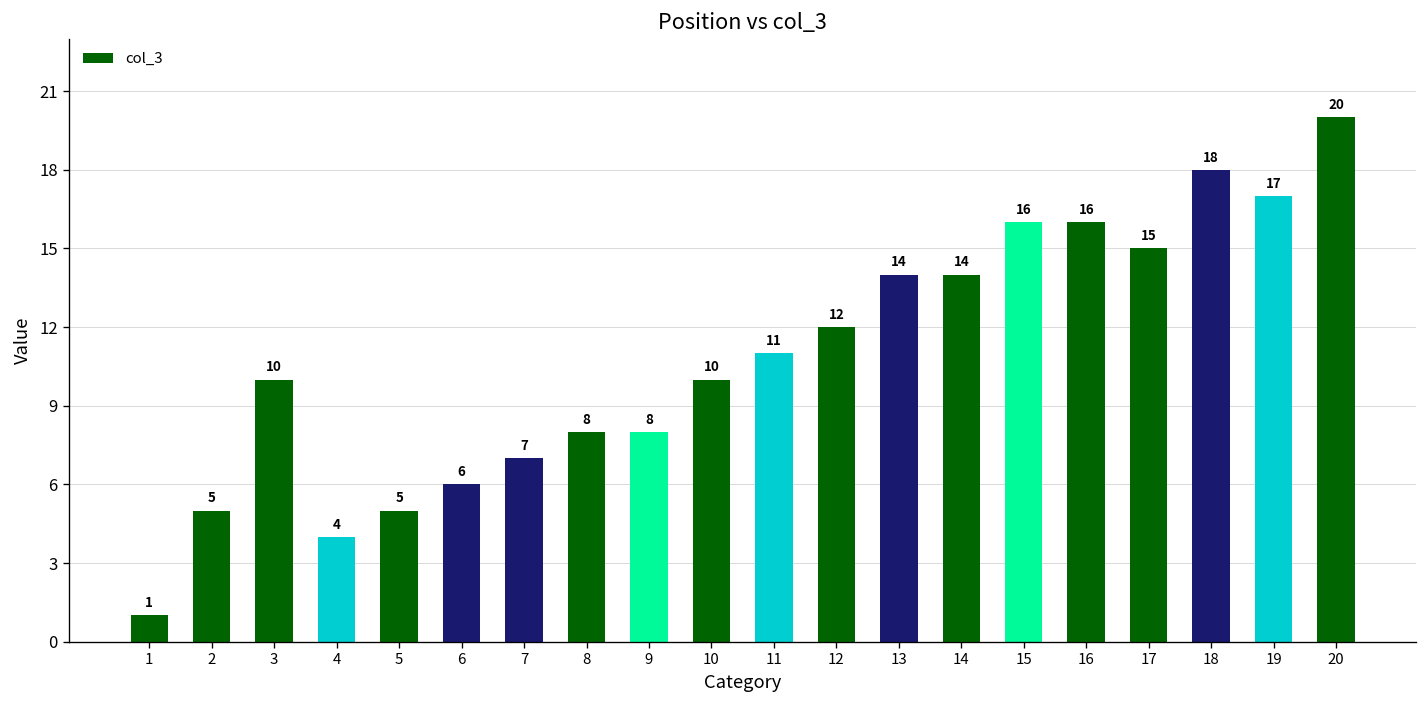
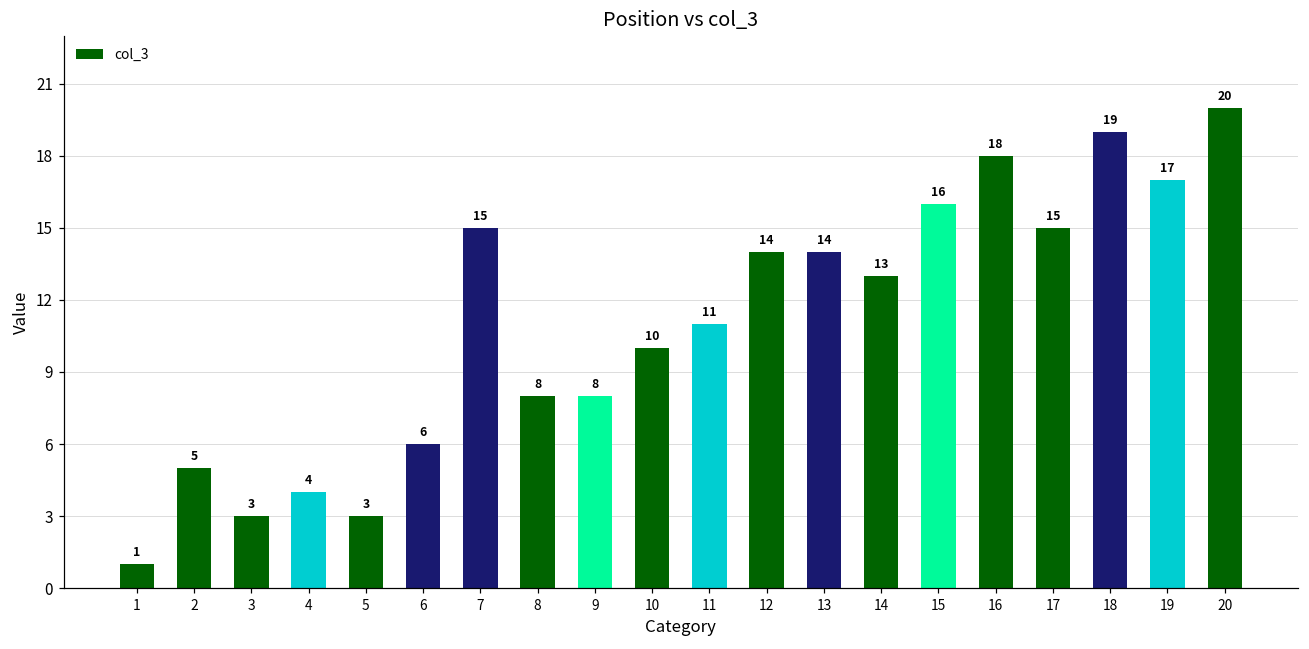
3: 10 -> 3
5: 5 -> 3
7: 7 -> 15
12: 12 -> 14
14: 14 -> 13
16: 16 -> 18
18: 18 -> 19
